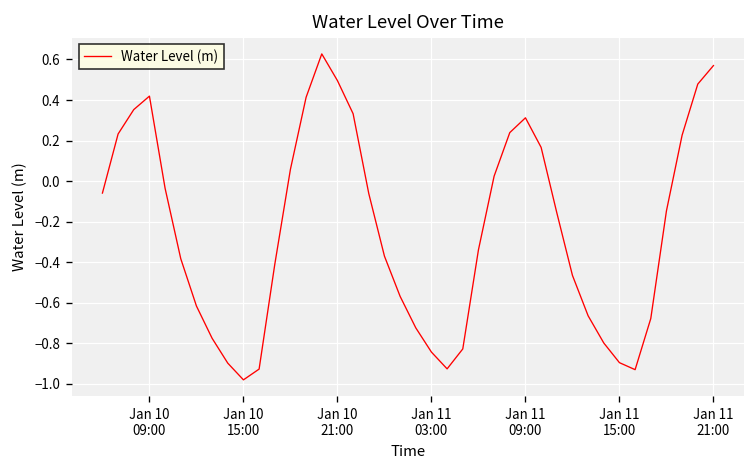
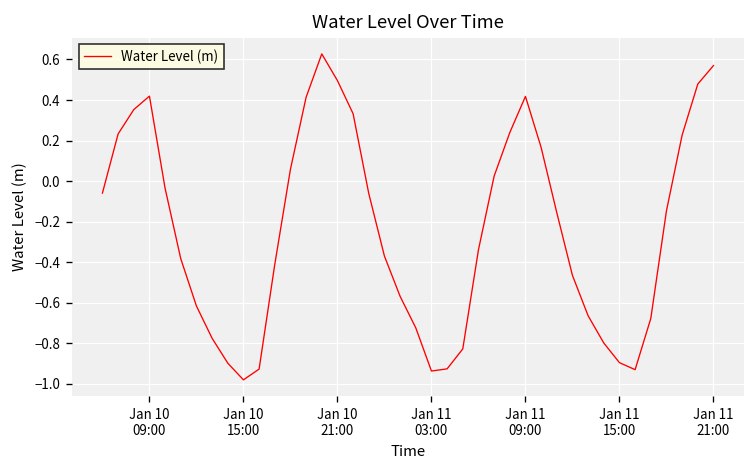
Jan 11 03:00: -0.84 -> -0.94
Jan 11 09:00: 0.31 -> 0.42
